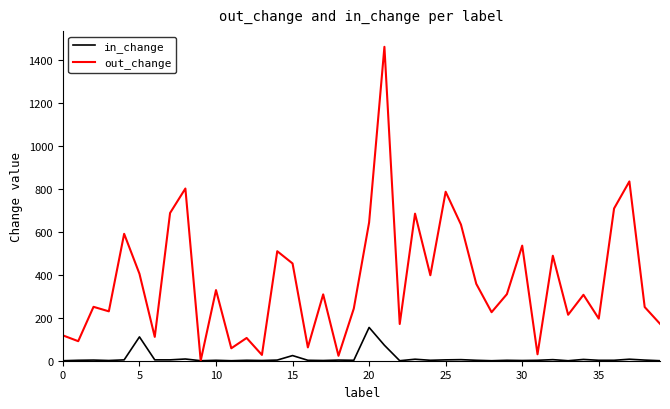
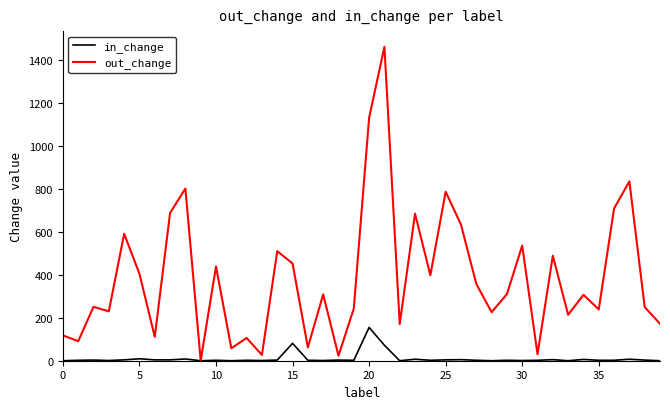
in_change, 5: 110 -> 10
out_change, 10: 330 -> 440
in_change, 15: 20 -> 80
out_change, 20: 640 -> 1130
out_change, 35: 200 -> 240
